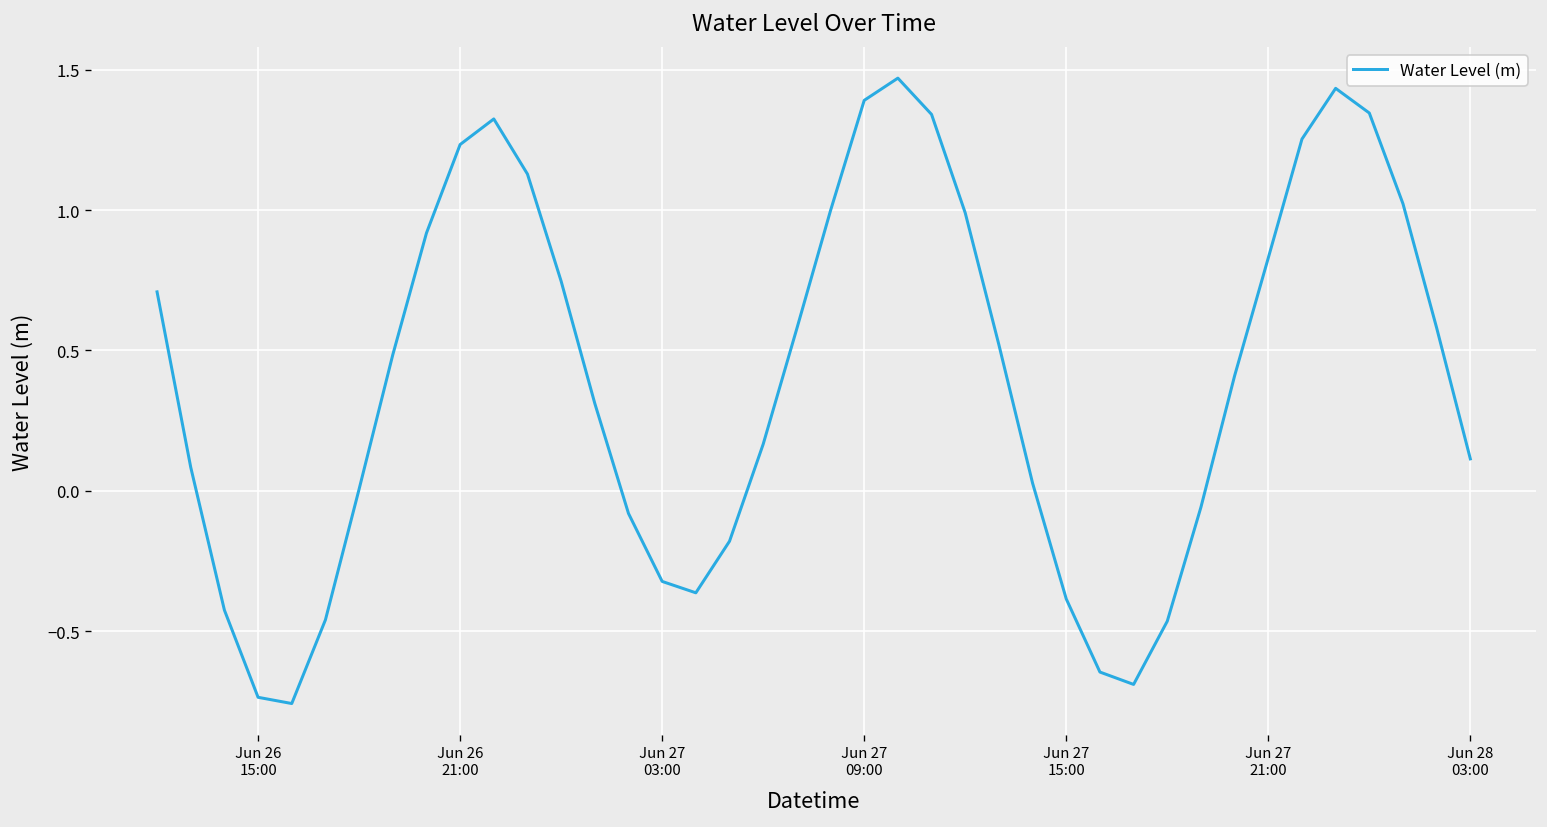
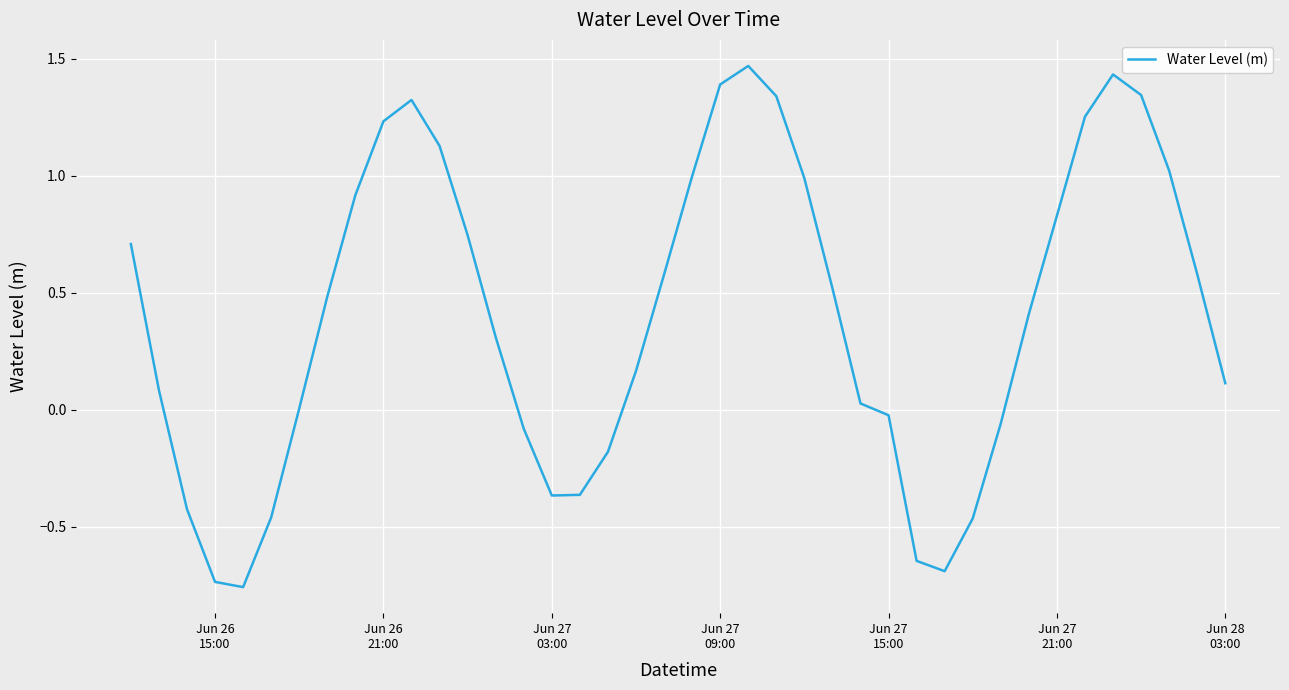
Jun 27 03:00: -0.32 -> -0.37
Jun 27 15:00: -0.39 -> -0.02
